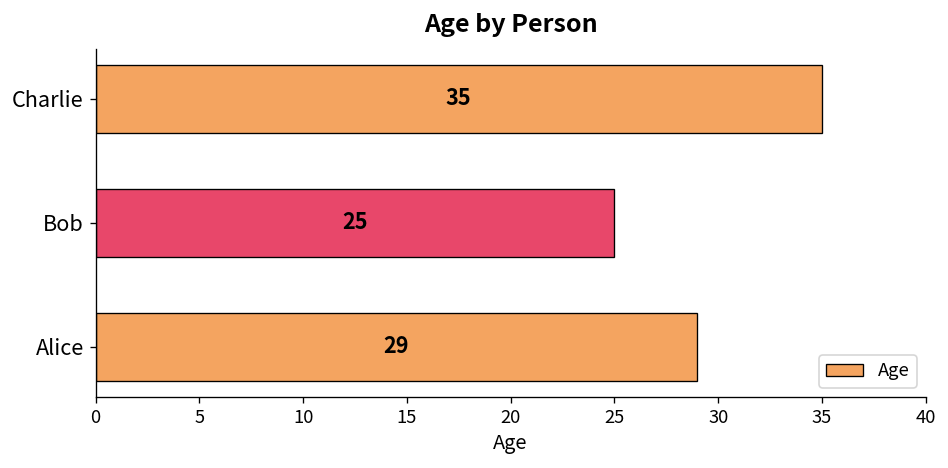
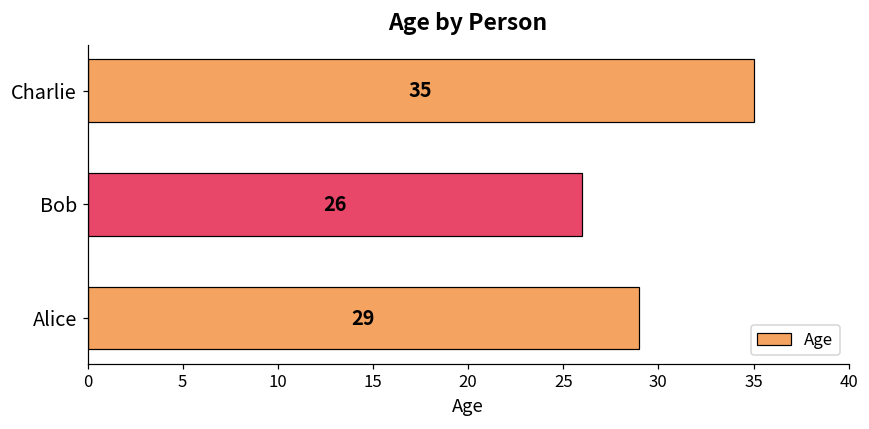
Bob: 25 -> 26
